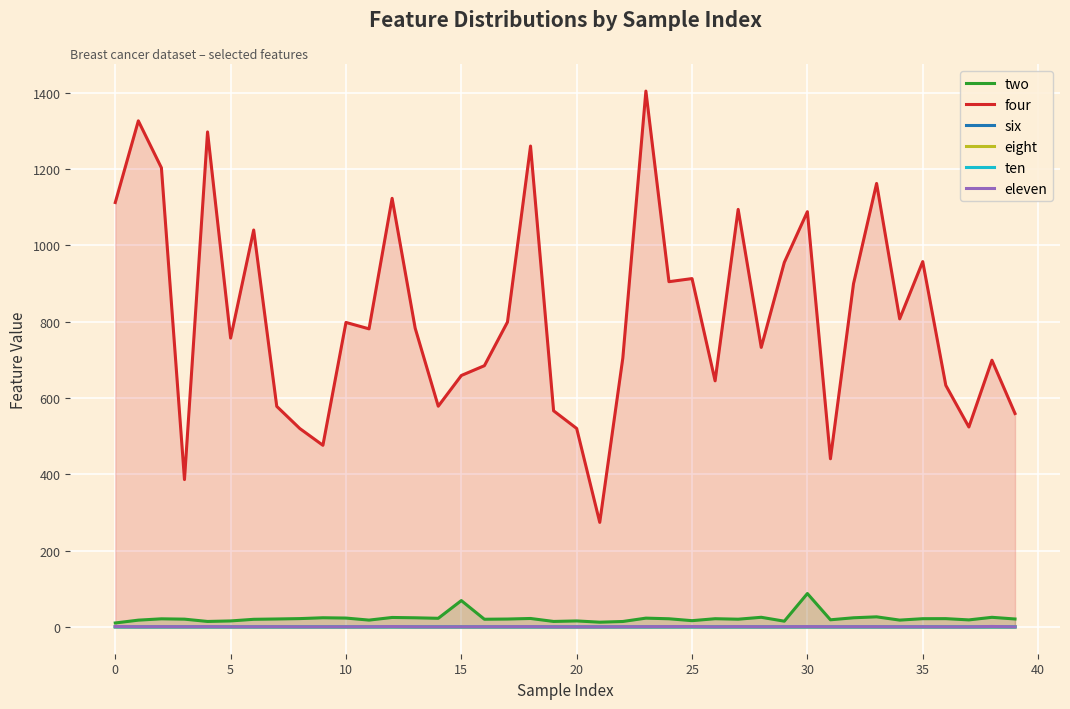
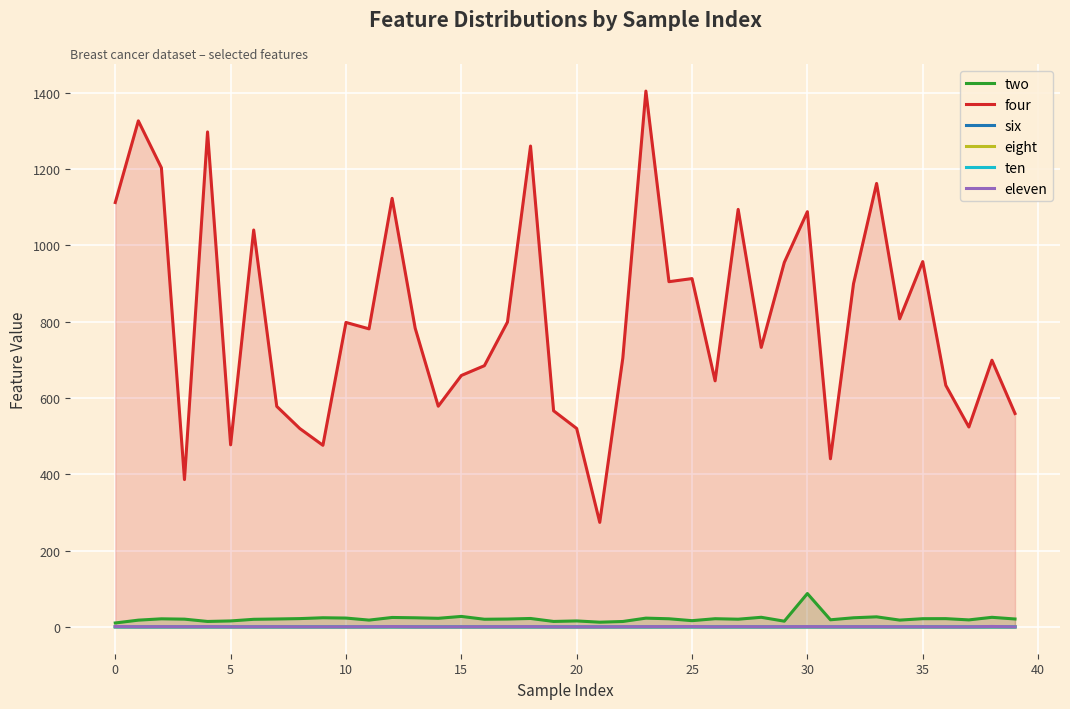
four, 5: 760 -> 480
two, 15: 70 -> 30
